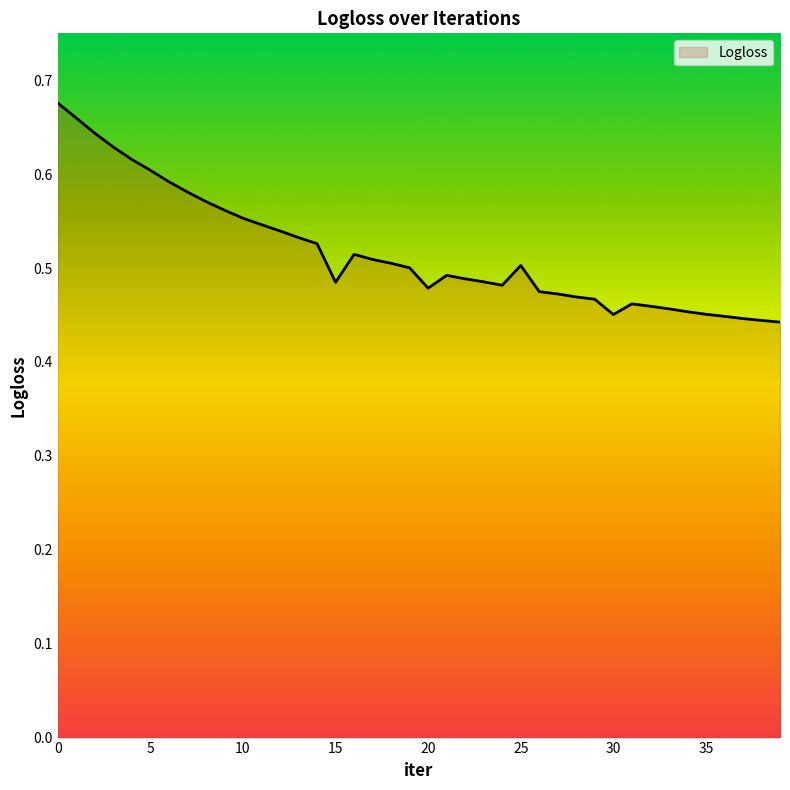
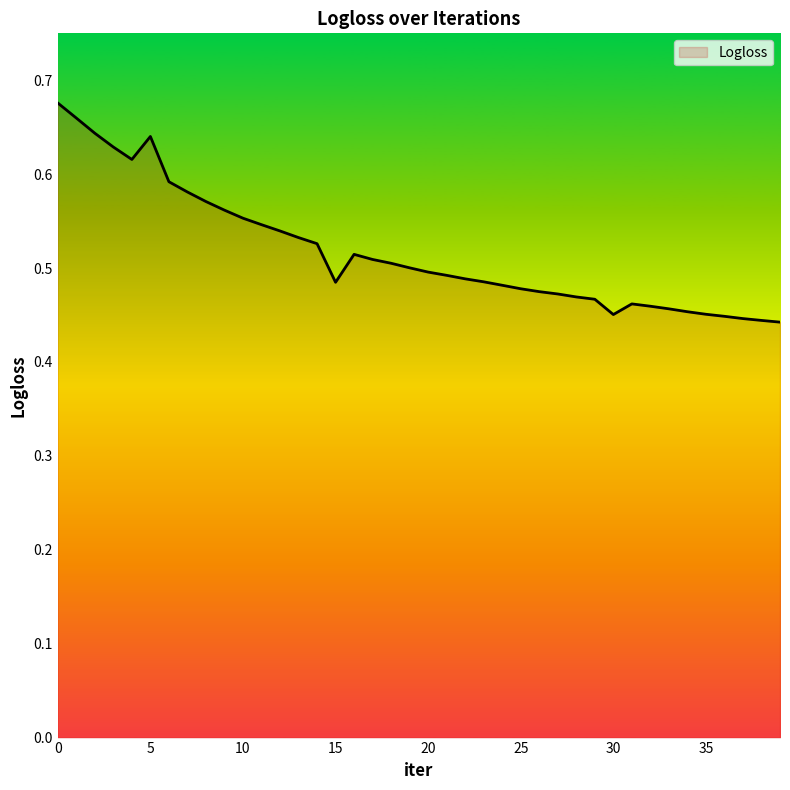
5: 0.60 -> 0.64
20: 0.48 -> 0.50
25: 0.50 -> 0.48
